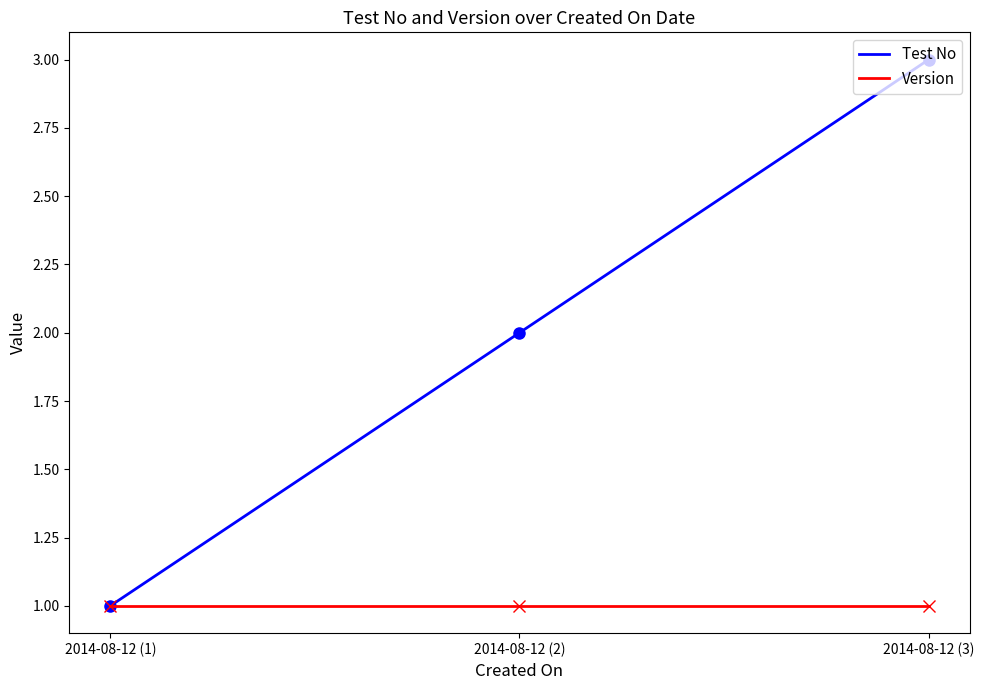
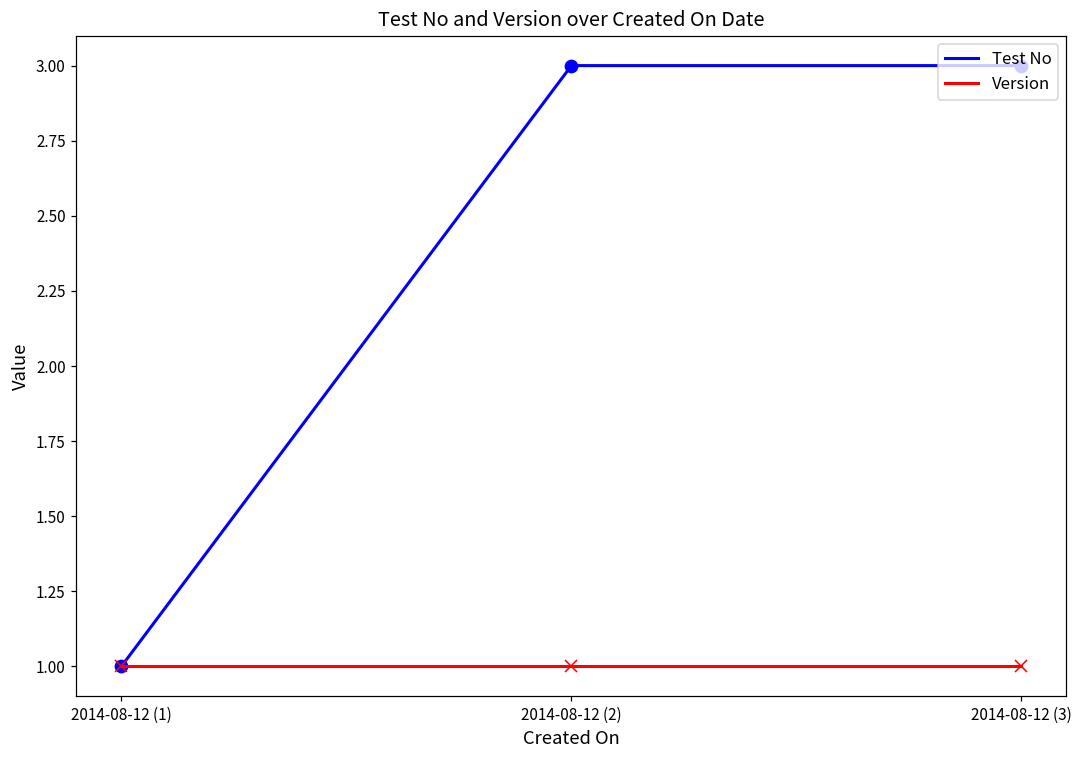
Test No, 2014-08-12 (2): 2 -> 3
